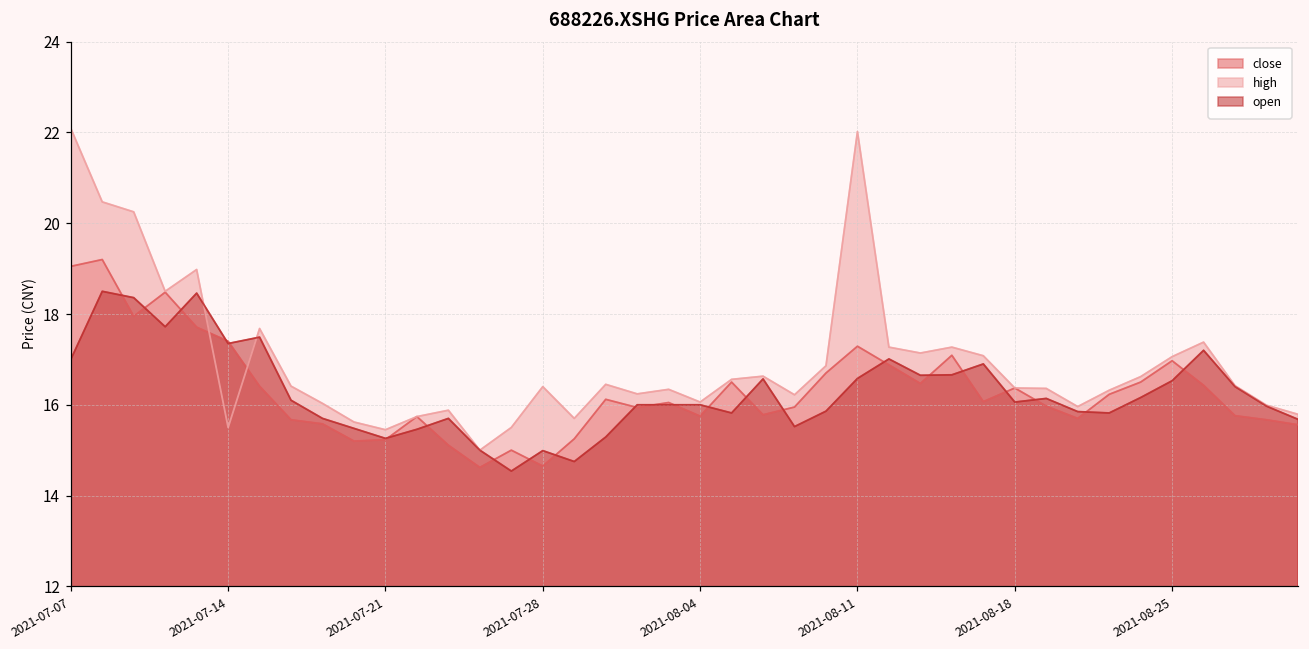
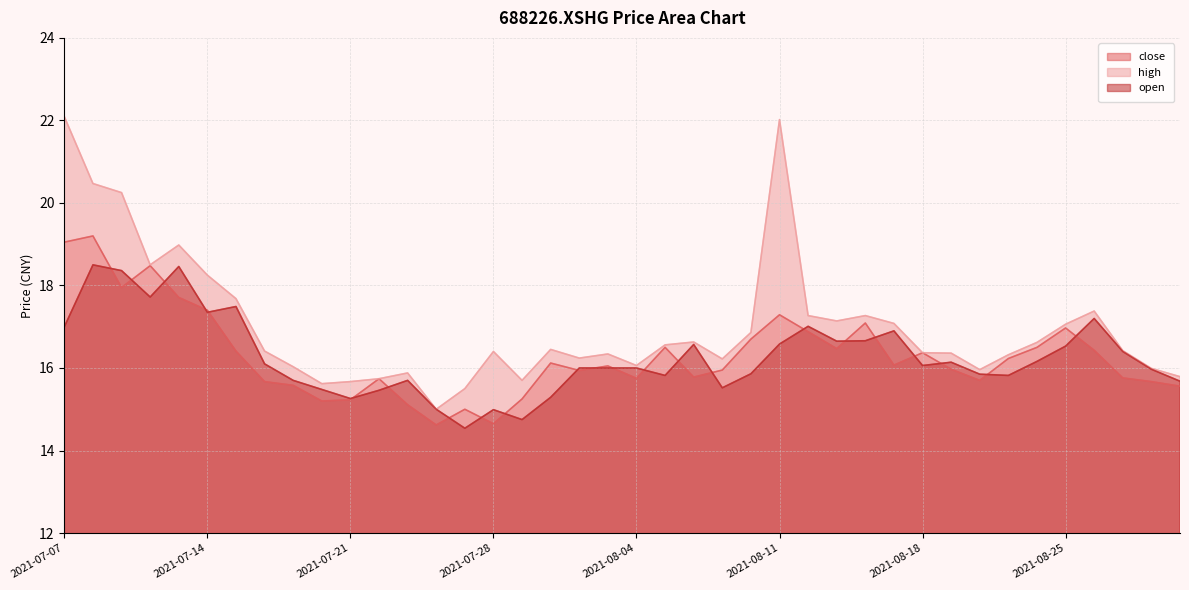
high, 2021-07-14: 15.5 -> 18.3
high, 2021-07-21: 15.5 -> 15.7
